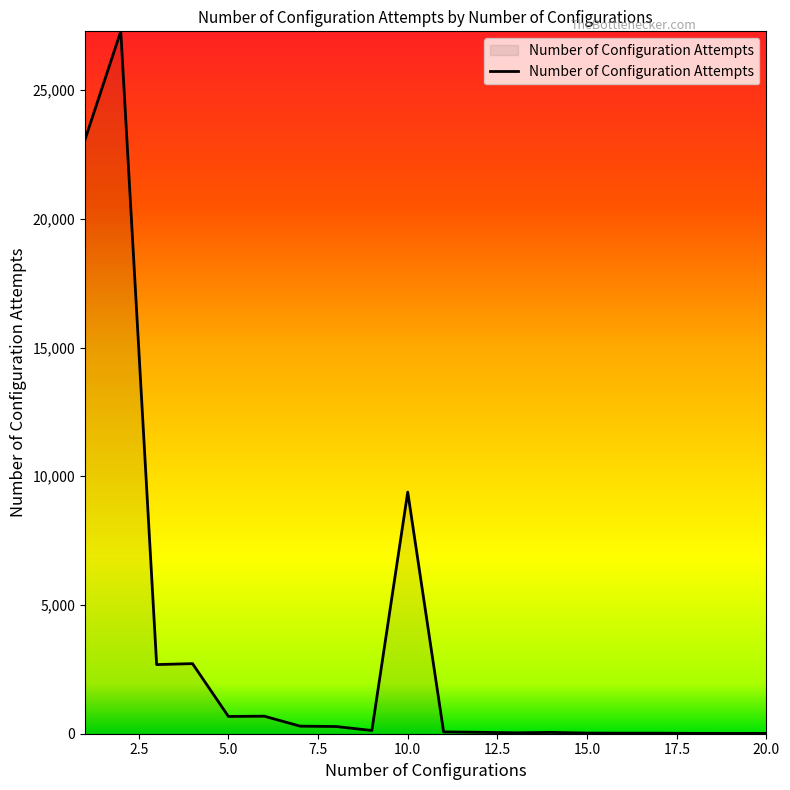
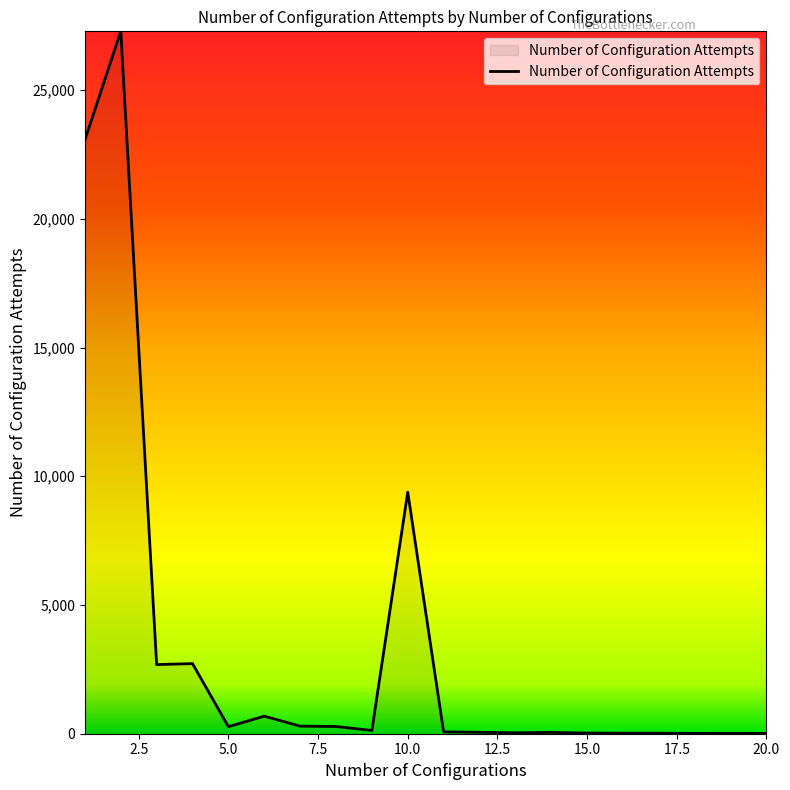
5.0: 700 -> 300
